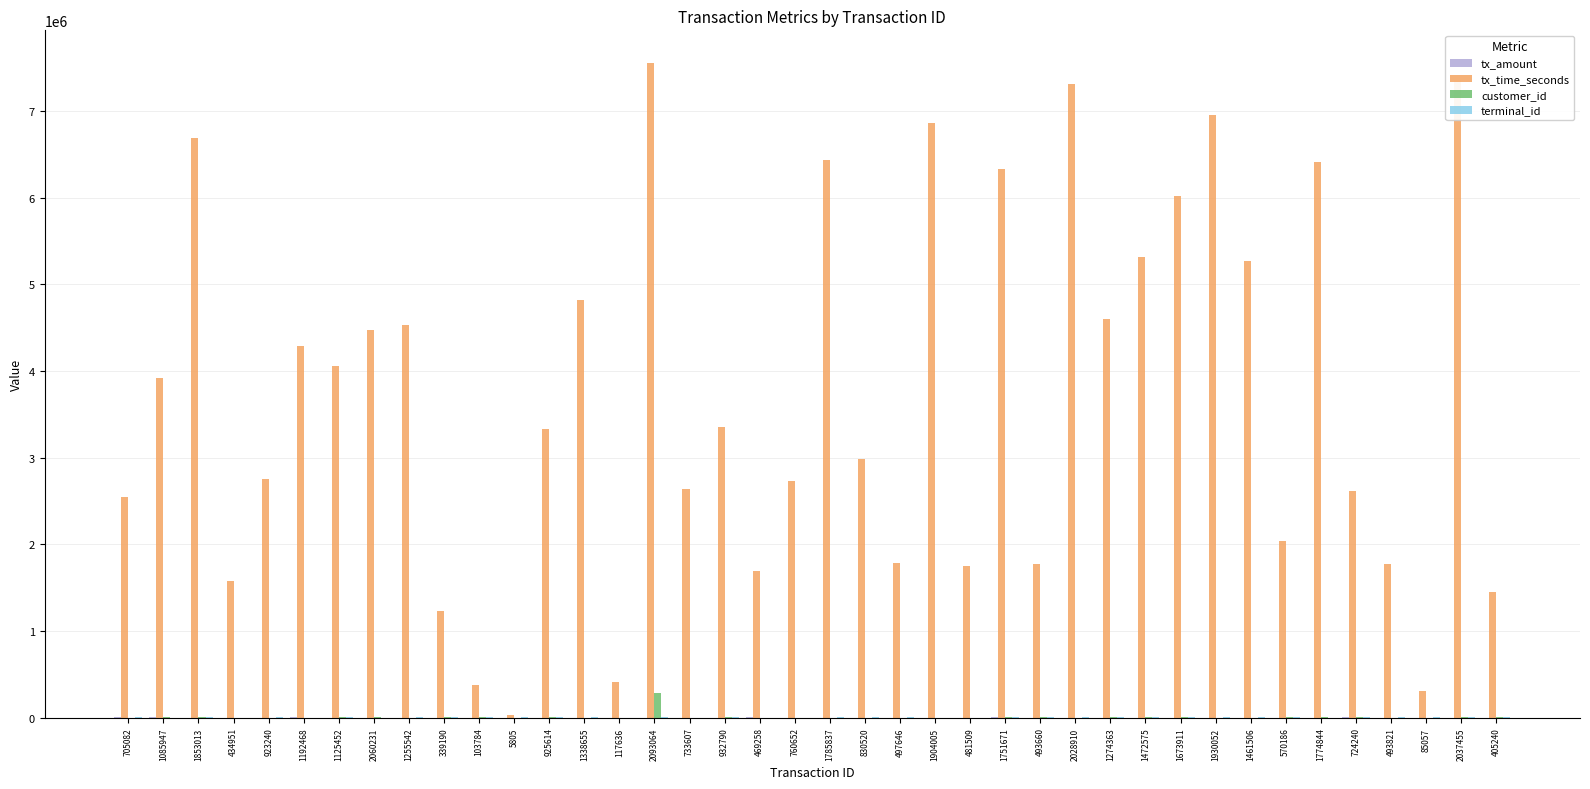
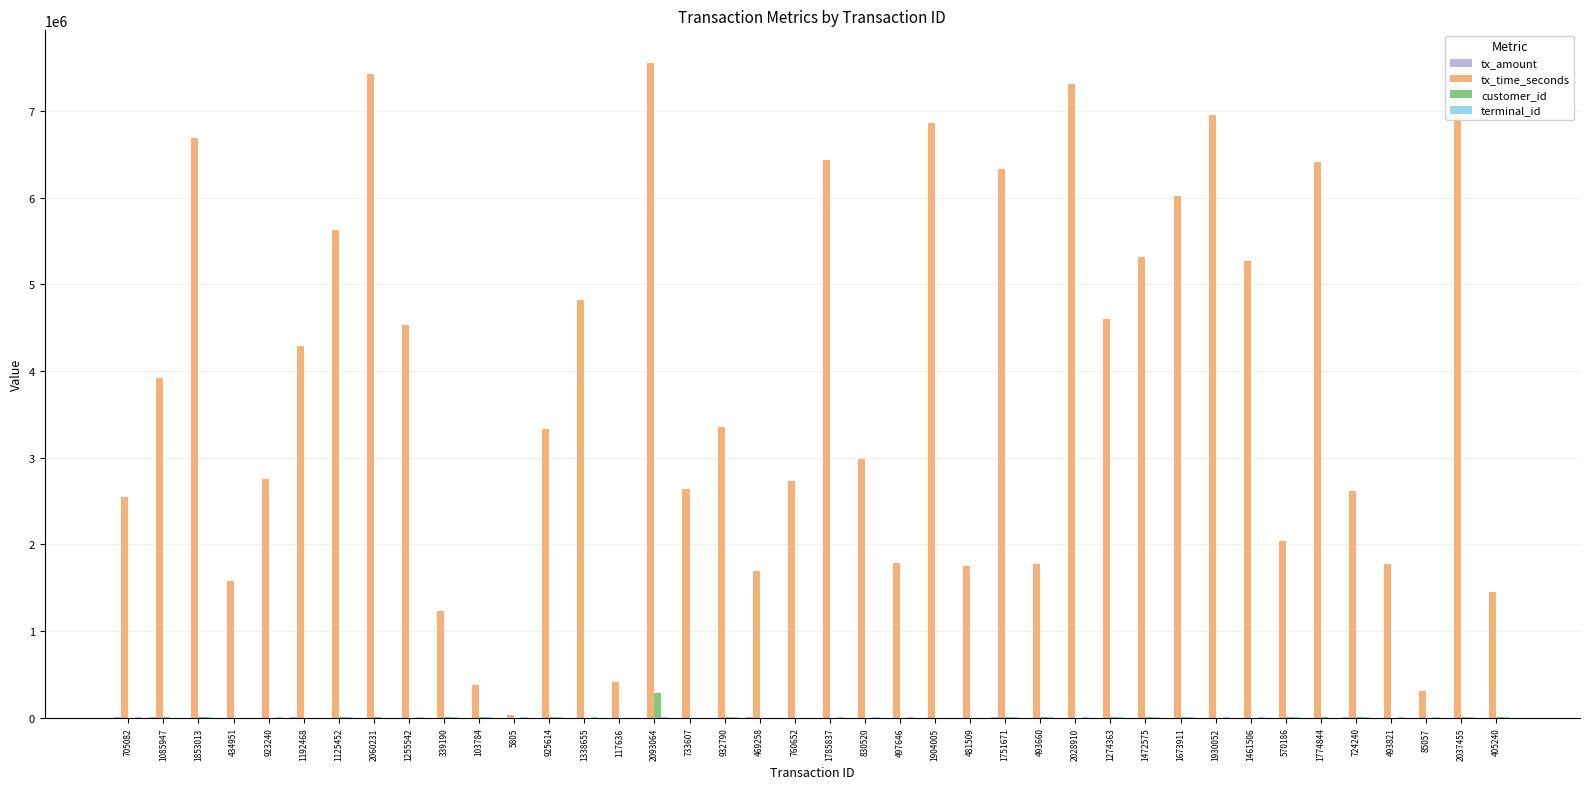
tx_time_seconds, 1125452: 4100000 -> 5600000
tx_time_seconds, 2060231: 4500000 -> 7400000
